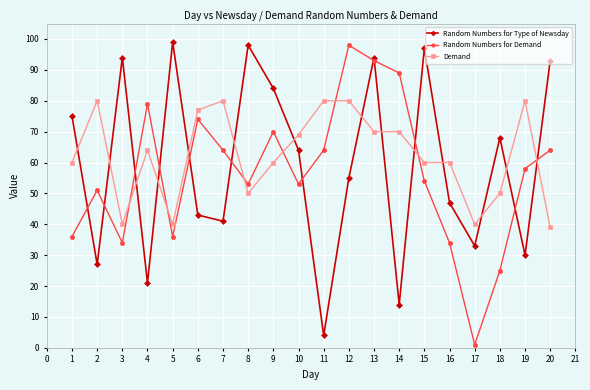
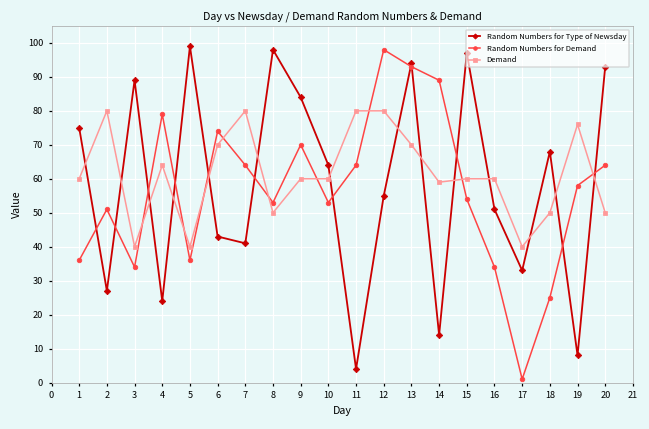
Random Numbers for Type of Newsday, 3: 94 -> 89
Random Numbers for Type of Newsday, 4: 21 -> 24
Demand, 6: 77 -> 70
Demand, 10: 69 -> 60
Demand, 14: 70 -> 59
Random Numbers for Type of Newsday, 16: 47 -> 51
Random Numbers for Type of Newsday, 19: 30 -> 8
Demand, 19: 80 -> 76
Demand, 20: 39 -> 50
